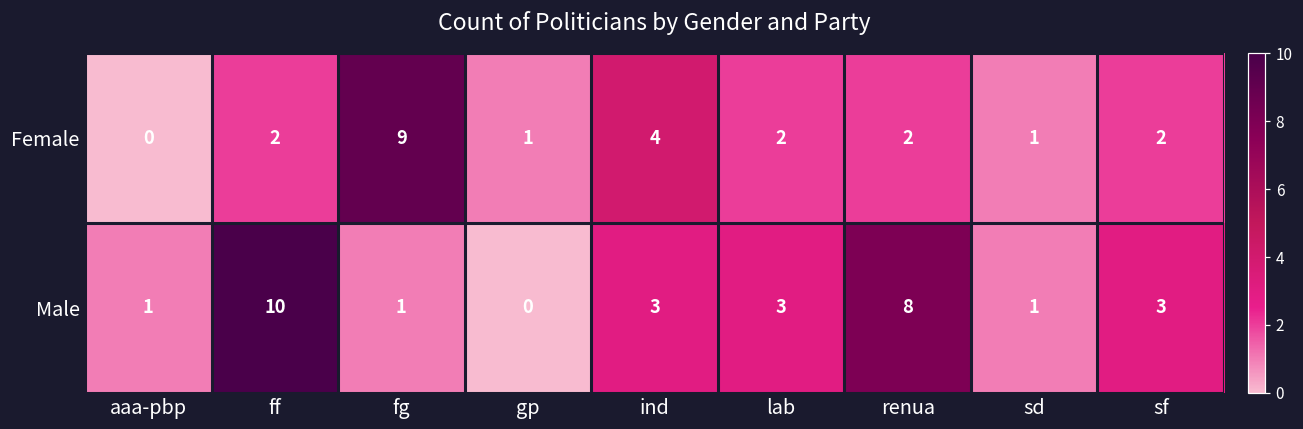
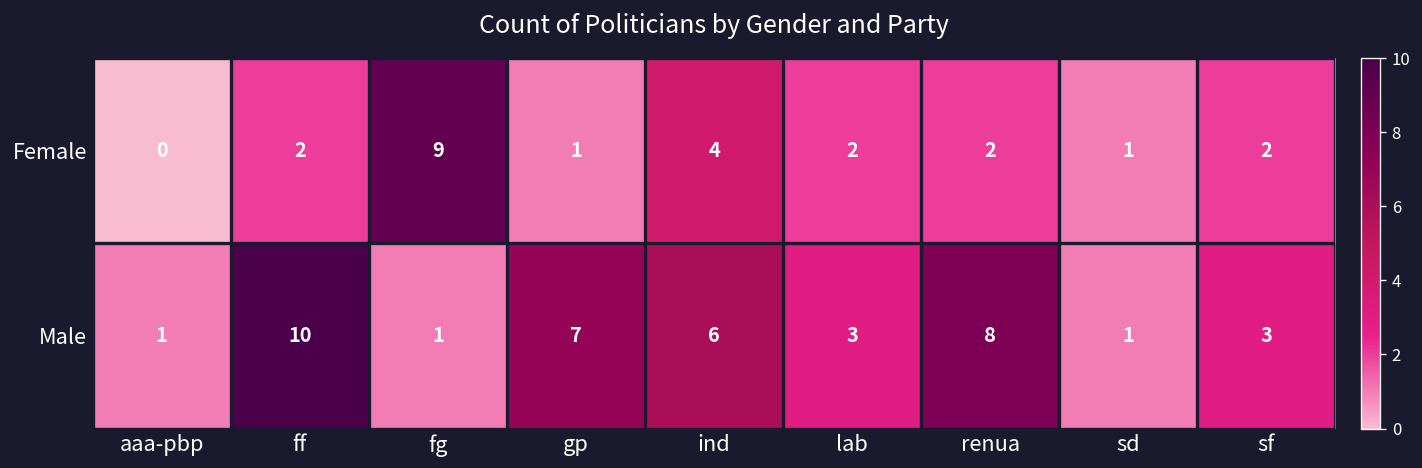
Male, gp: 0 -> 7
Male, ind: 3 -> 6
